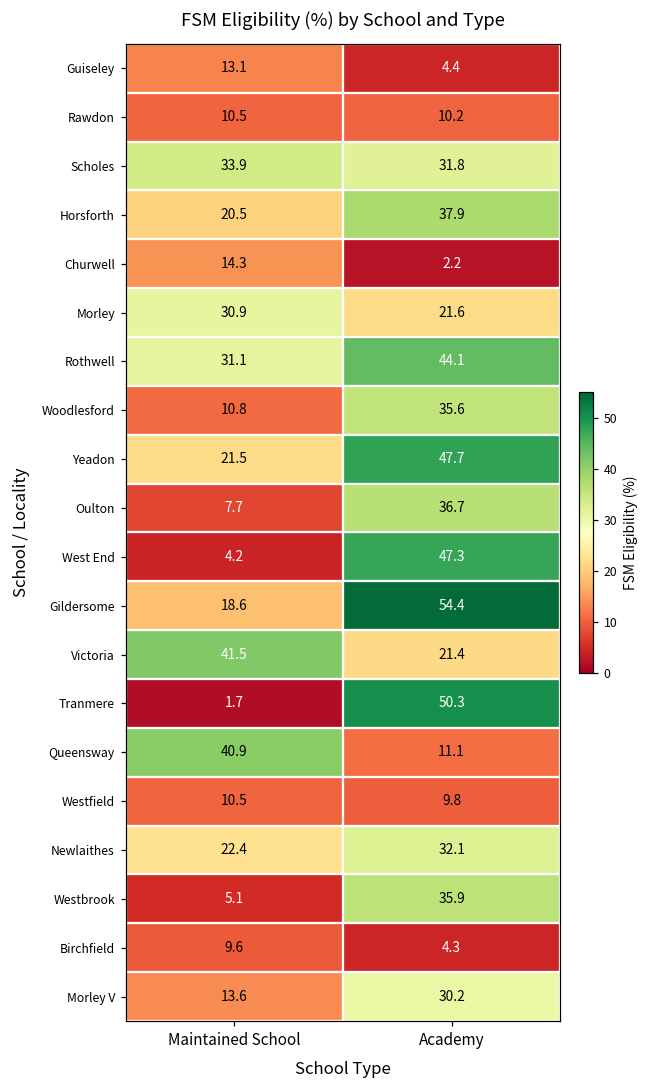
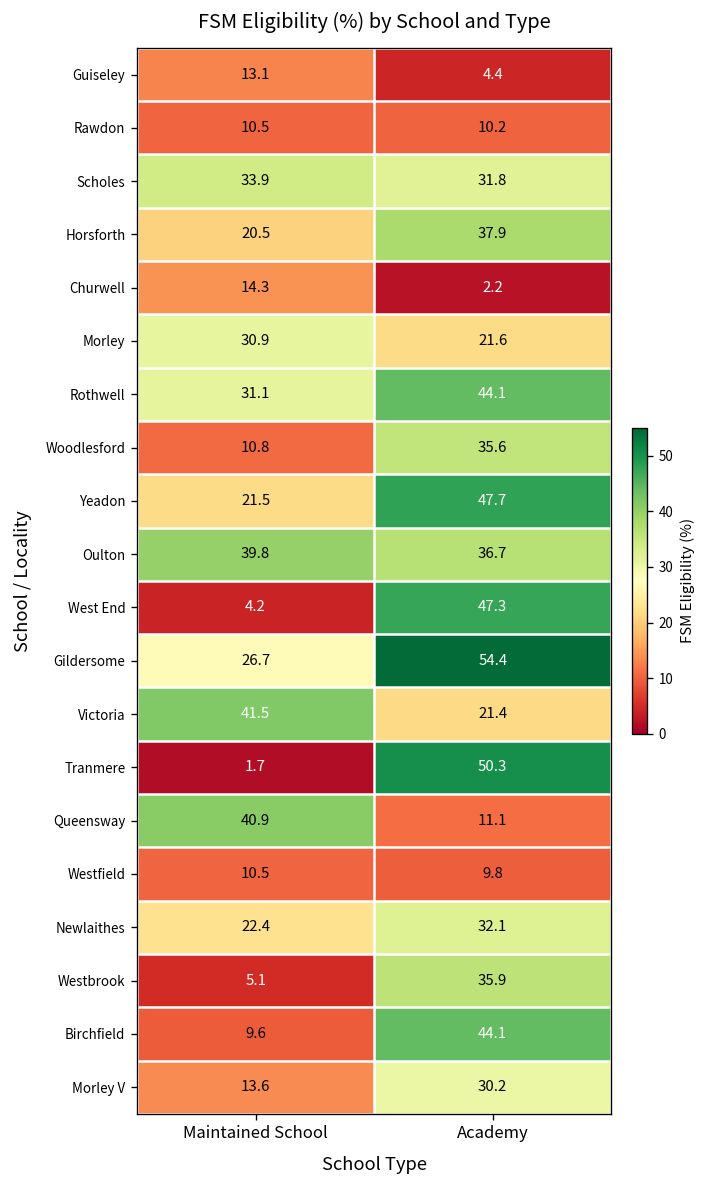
Oulton, Maintained School: 7.7 -> 39.8
Gildersome, Maintained School: 18.6 -> 26.7
Birchfield, Academy: 4.3 -> 44.1
